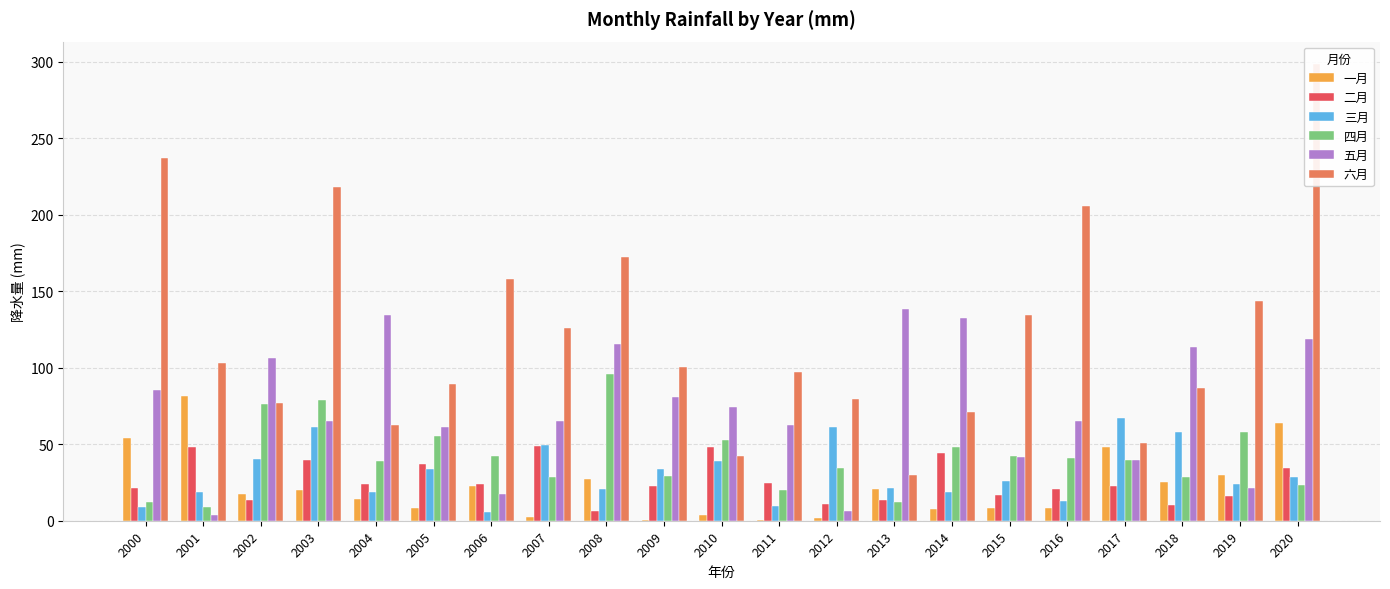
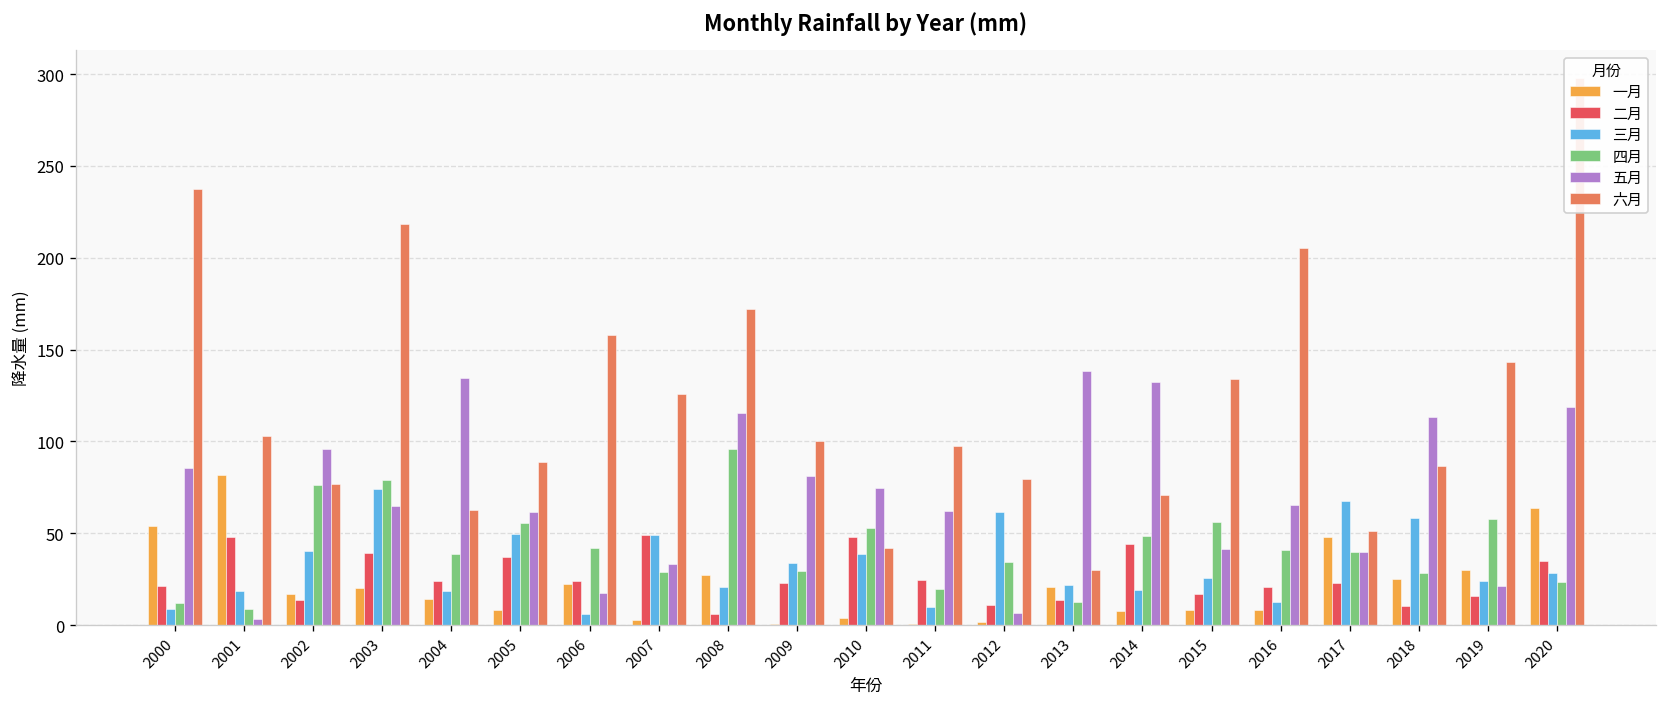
五月, 2002: 106 -> 96
三月, 2003: 61 -> 74
三月, 2005: 34 -> 49
五月, 2007: 65 -> 33
四月, 2015: 42 -> 56
